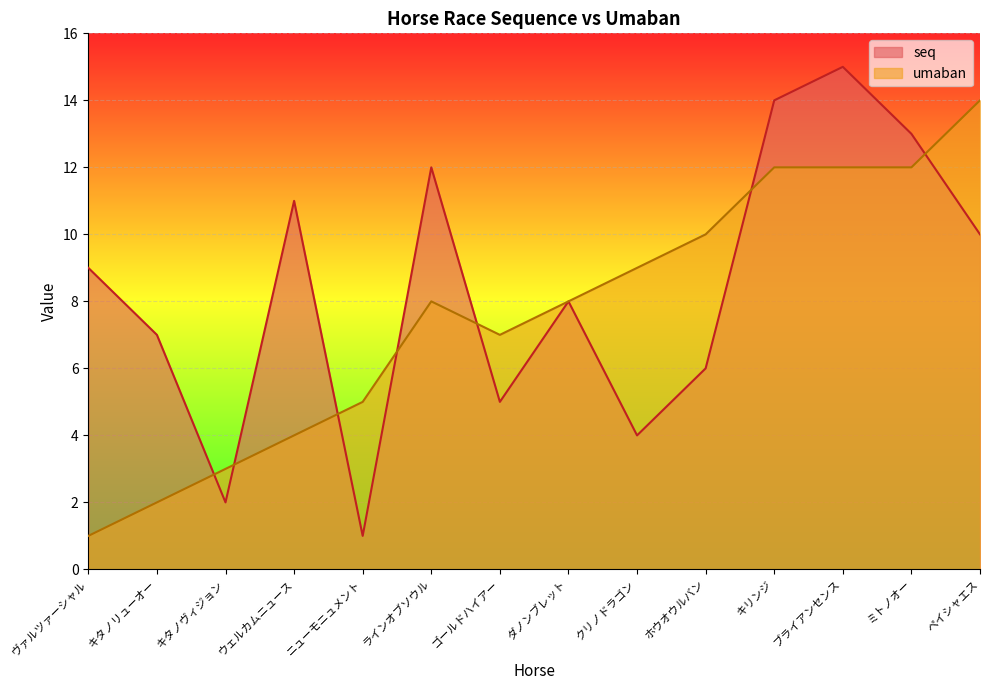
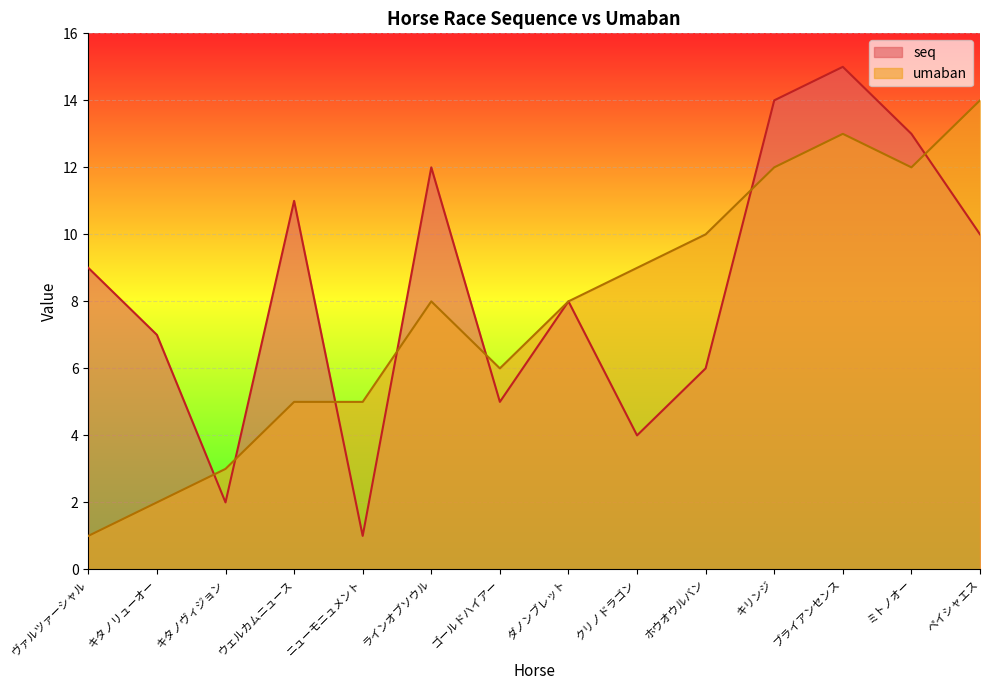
umaban, ウェルカムニュース: 4 -> 5
umaban, ゴールドハイアー: 7 -> 6
umaban, ブライアンセンス: 12 -> 13
